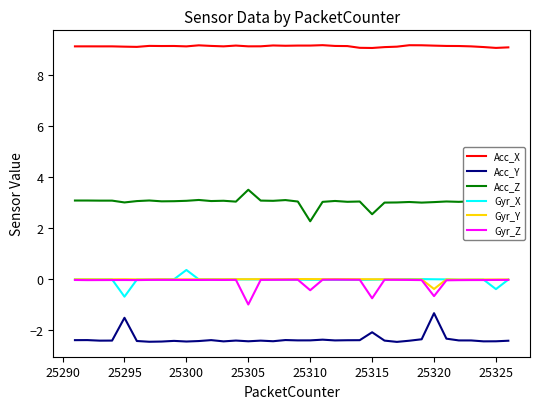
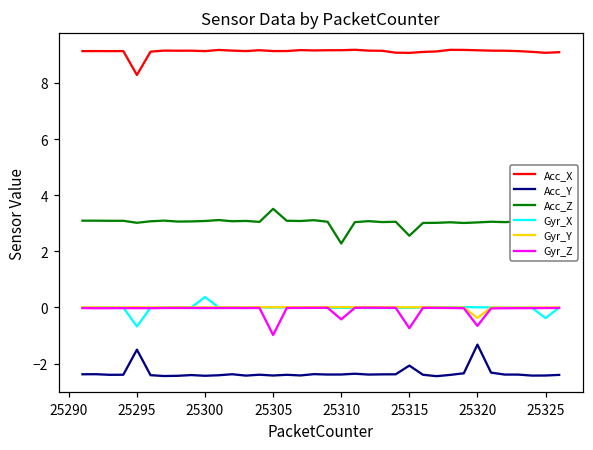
Acc_X, 25295: 9.1 -> 8.3
